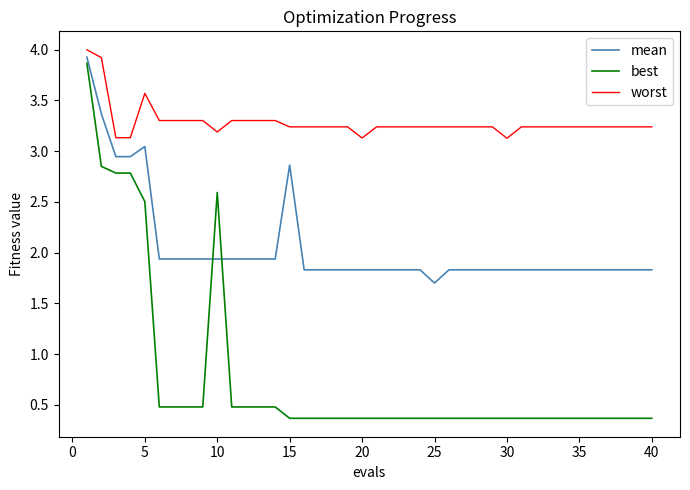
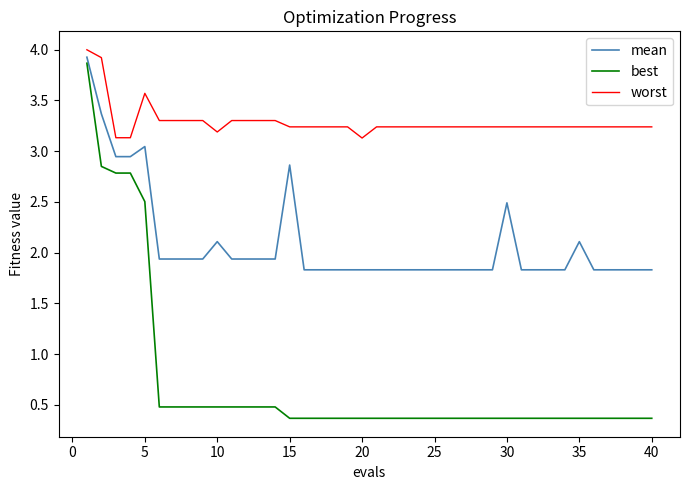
mean, 10: 1.94 -> 2.11
best, 10: 2.59 -> 0.48
mean, 25: 1.70 -> 1.83
mean, 30: 1.83 -> 2.49
worst, 30: 3.13 -> 3.24
mean, 35: 1.83 -> 2.11
